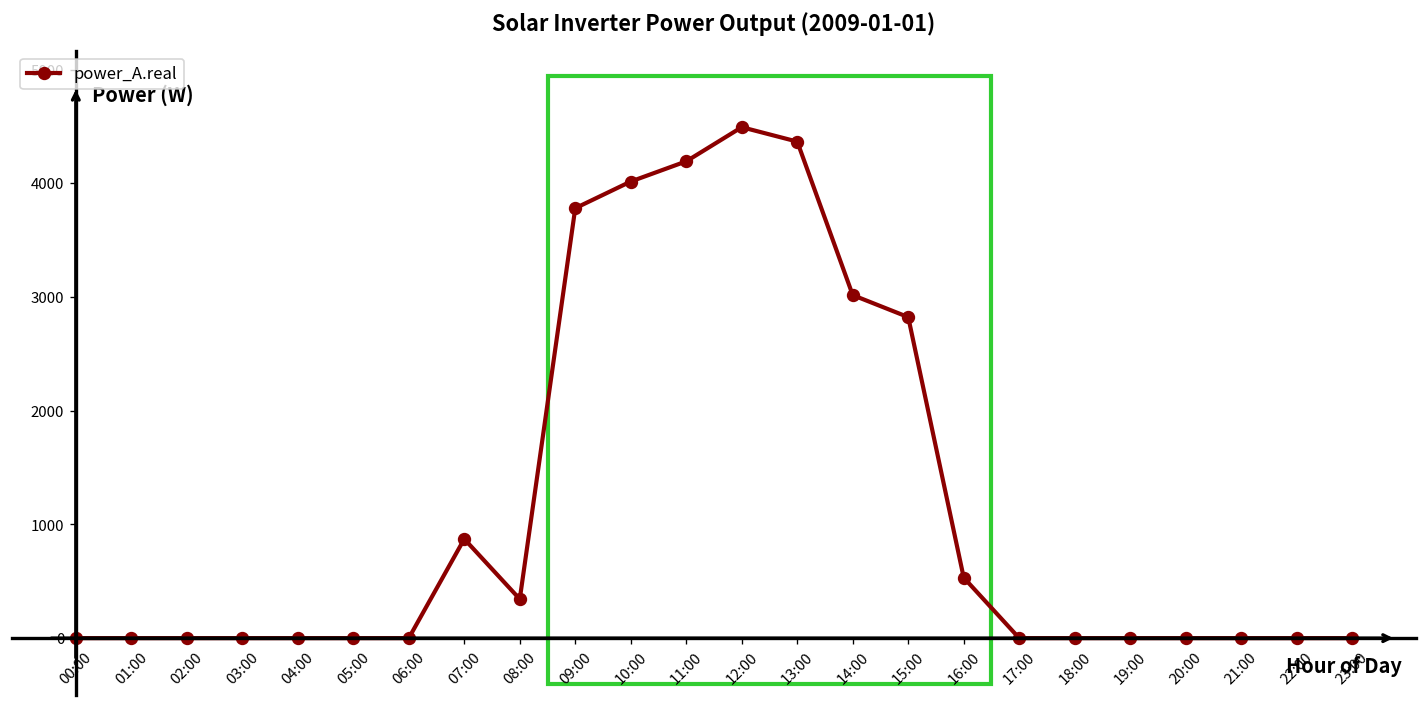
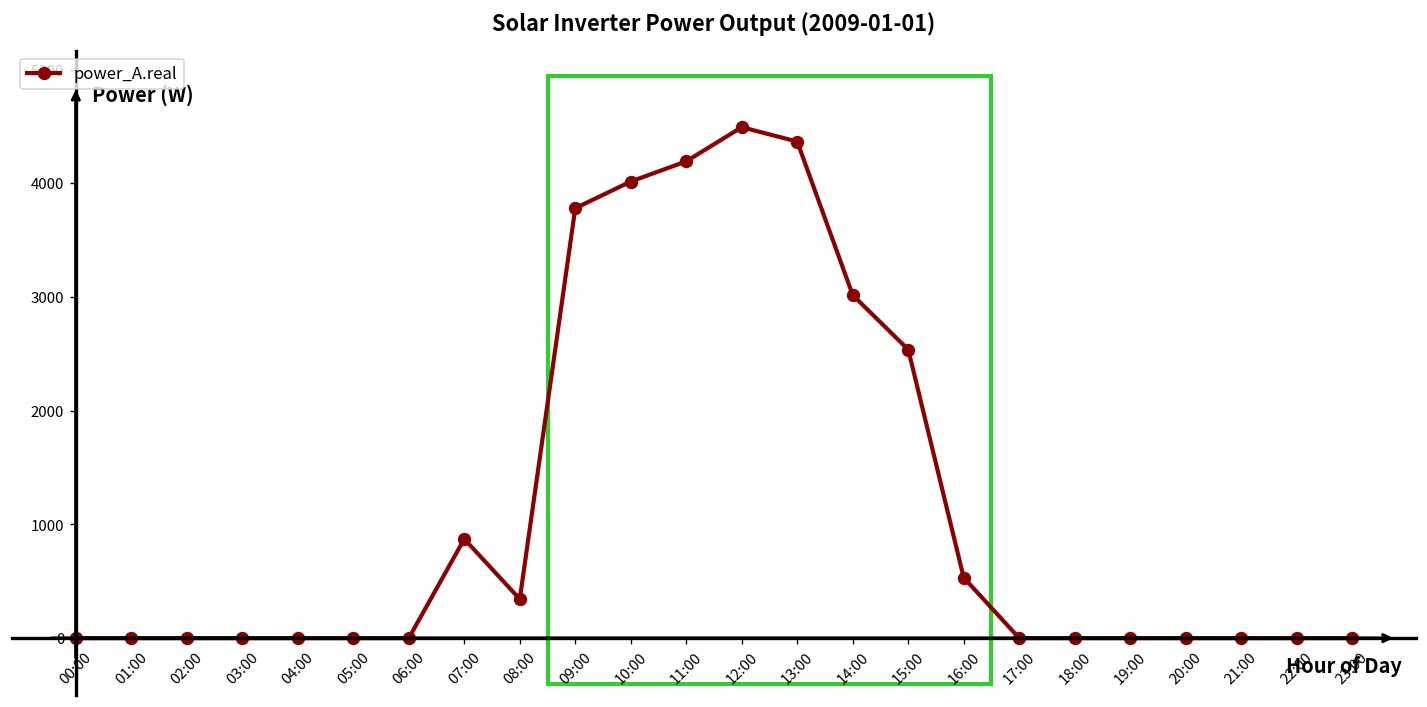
15:00: 2800 -> 2500
